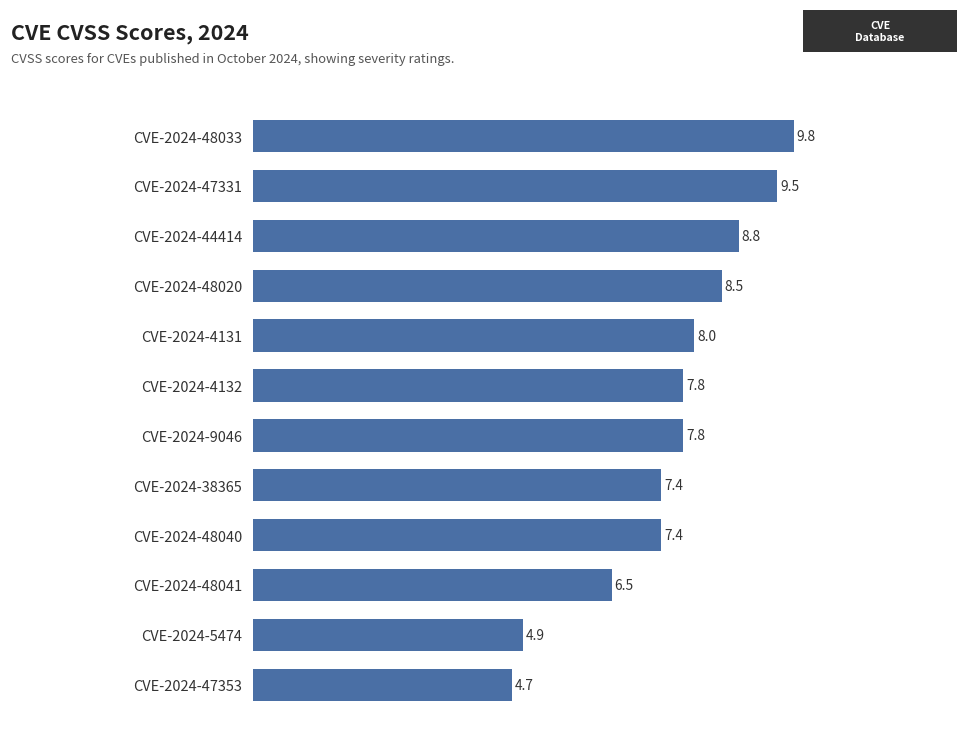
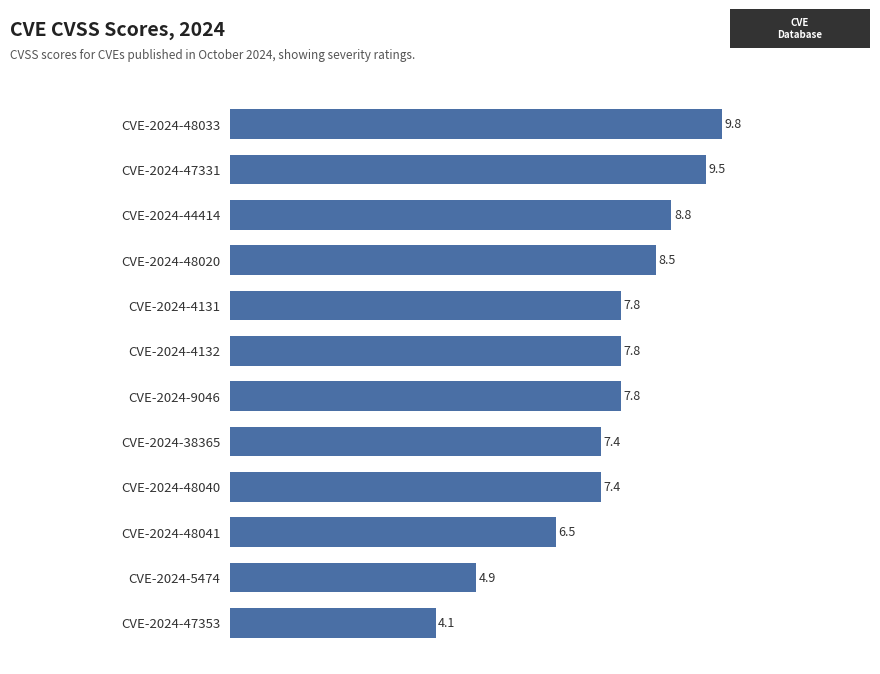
CVE-2024-4131: 8.0 -> 7.8
CVE-2024-47353: 4.7 -> 4.1
